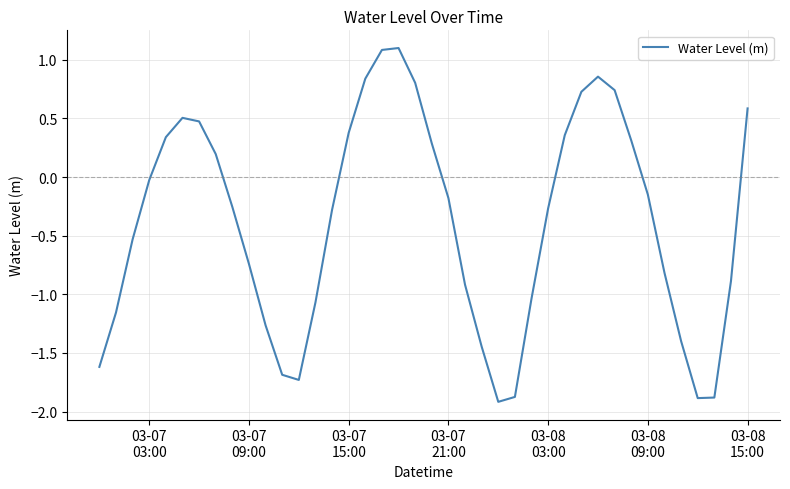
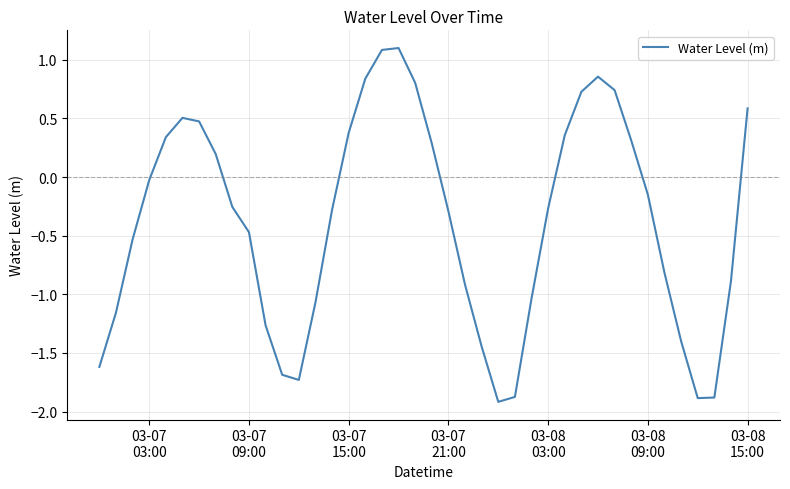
03-07 09:00: -0.74 -> -0.47
03-07 21:00: -0.18 -> -0.29
